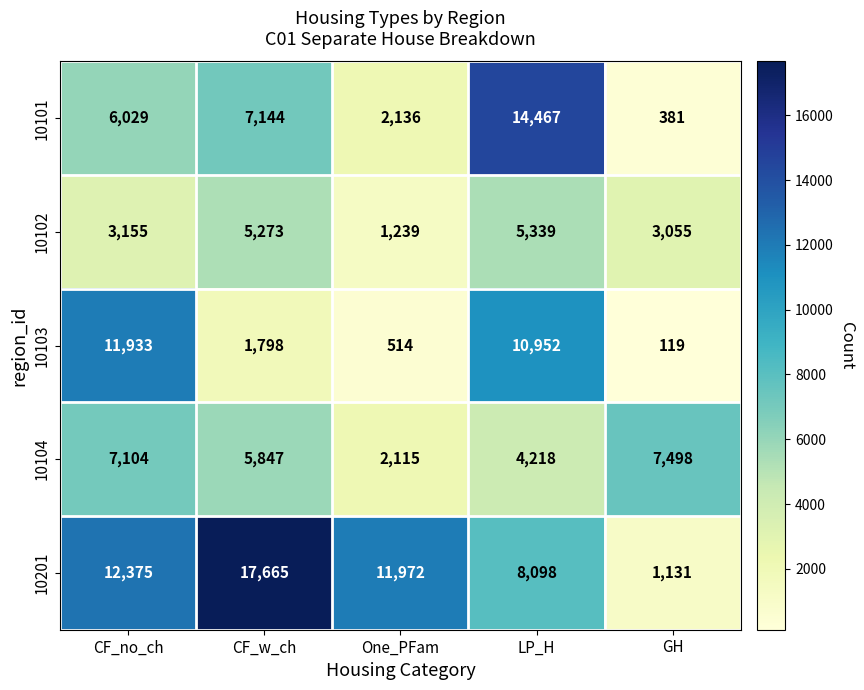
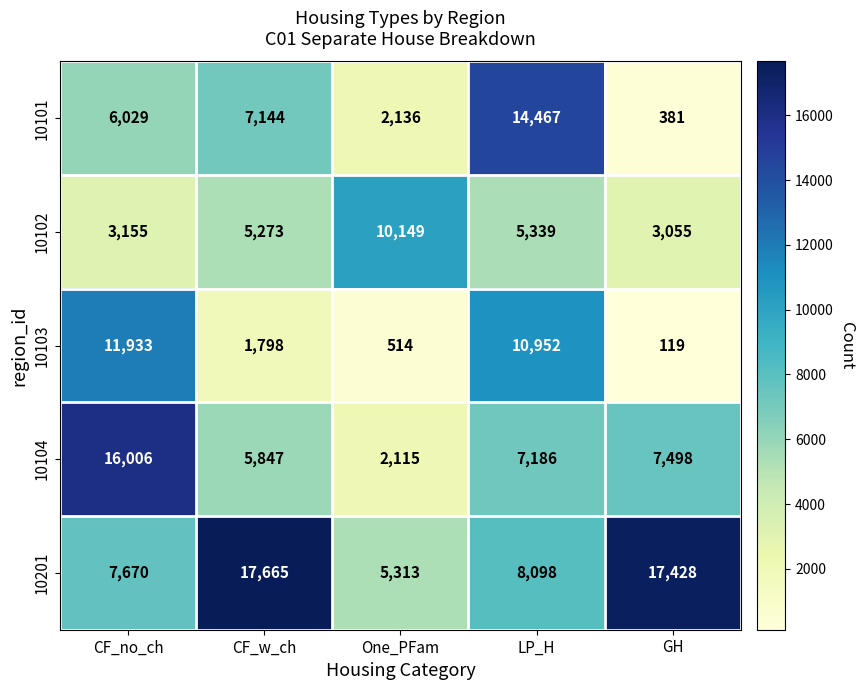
10102, One_PFam: 1,239 -> 10,149
10104, CF_no_ch: 7,104 -> 16,006
10104, LP_H: 4,218 -> 7,186
10201, CF_no_ch: 12,375 -> 7,670
10201, One_PFam: 11,972 -> 5,313
10201, GH: 1,131 -> 17,428
